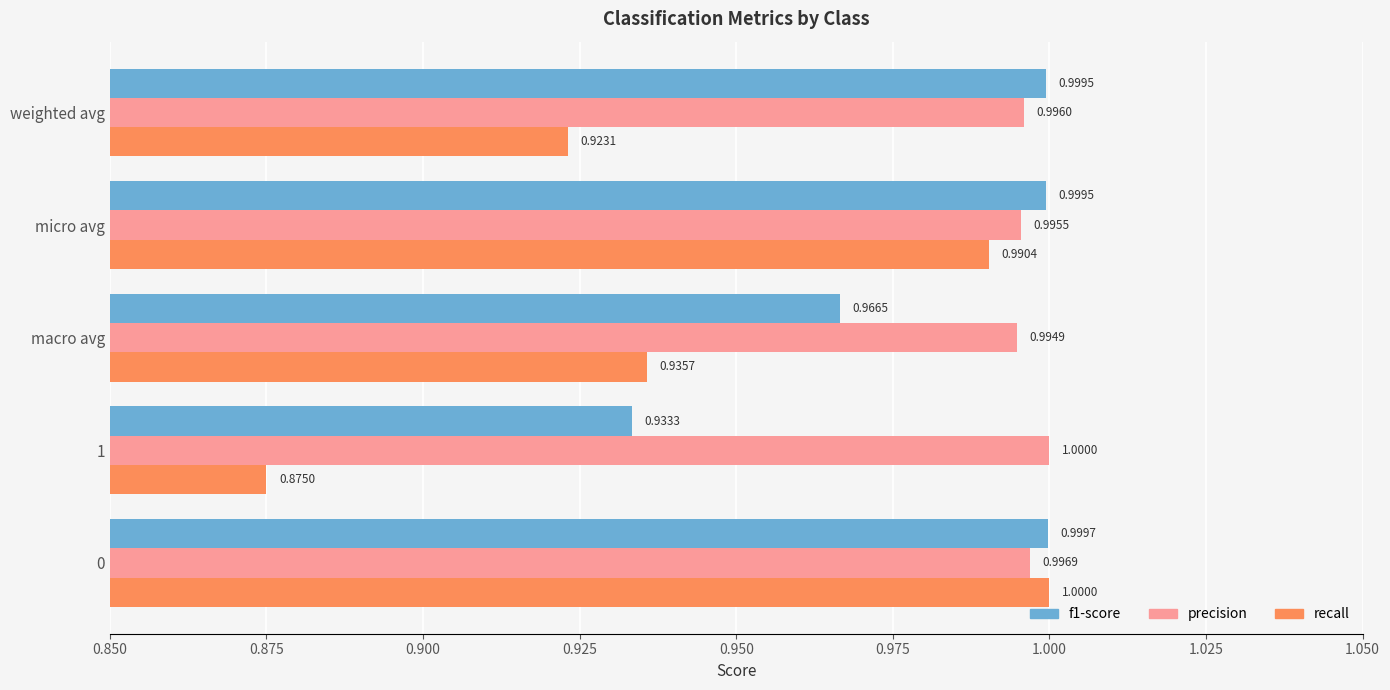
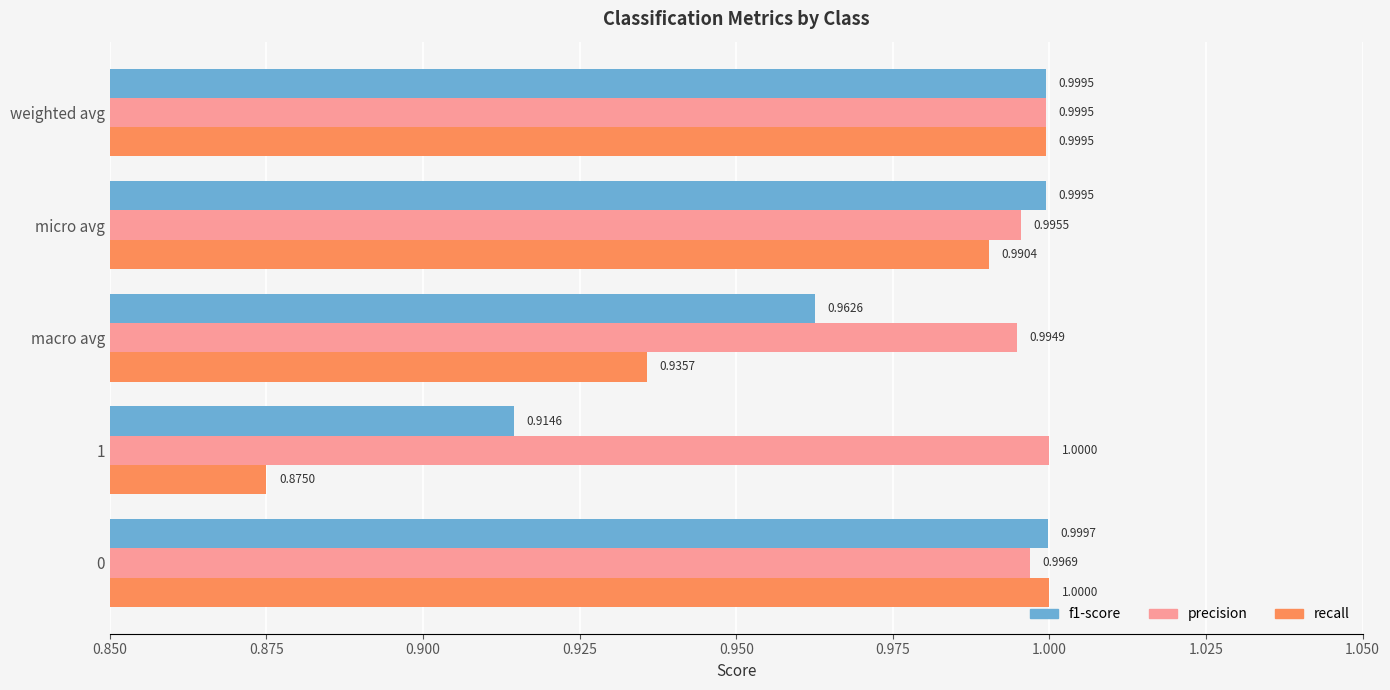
precision, weighted avg: 0.9960 -> 0.9995
recall, weighted avg: 0.9231 -> 0.9995
f1-score, macro avg: 0.9665 -> 0.9626
f1-score, 1: 0.9333 -> 0.9146
